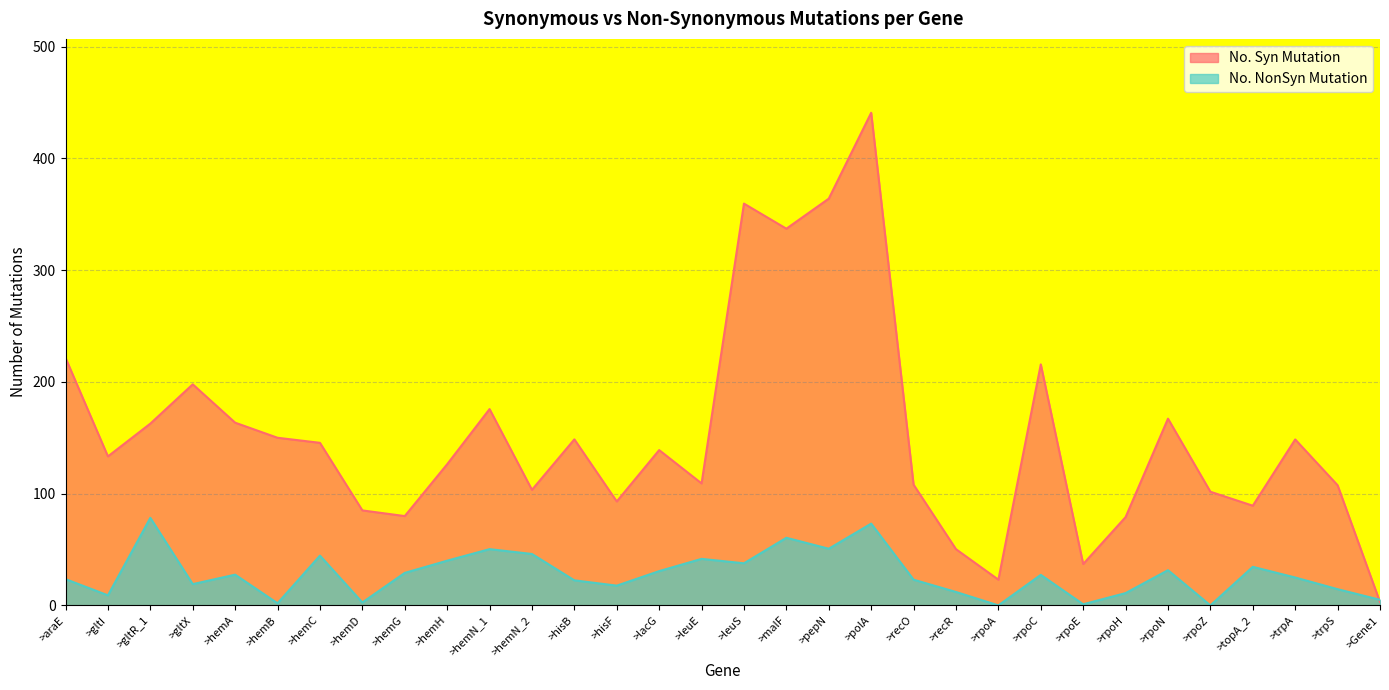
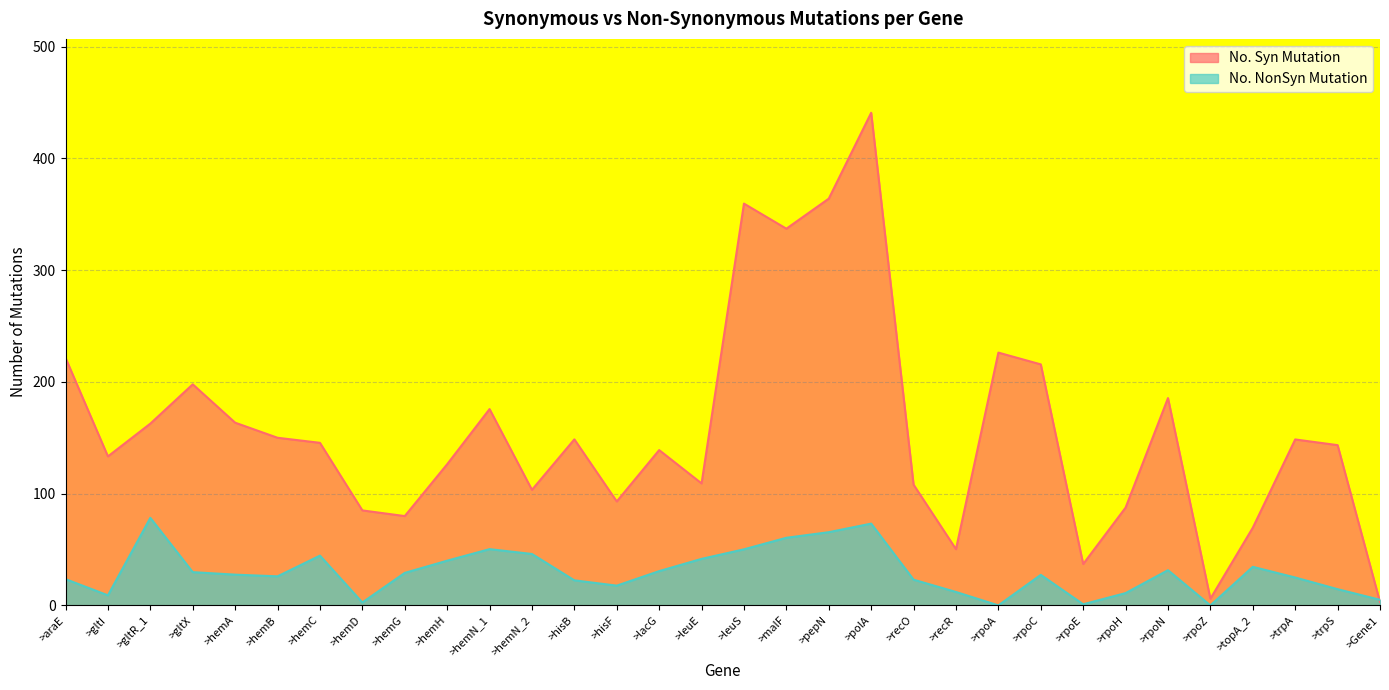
No. NonSyn Mutation, >gltX: 19 -> 30
No. NonSyn Mutation, >hemB: 2 -> 26
No. NonSyn Mutation, >leuS: 38 -> 50
No. NonSyn Mutation, >pepN: 51 -> 66
No. Syn Mutation, >rpoA: 23 -> 226
No. Syn Mutation, >rpoH: 79 -> 88
No. Syn Mutation, >rpoN: 167 -> 186
No. Syn Mutation, >rpoZ: 102 -> 6
No. Syn Mutation, >topA_2: 89 -> 70
No. Syn Mutation, >trpS: 108 -> 143
